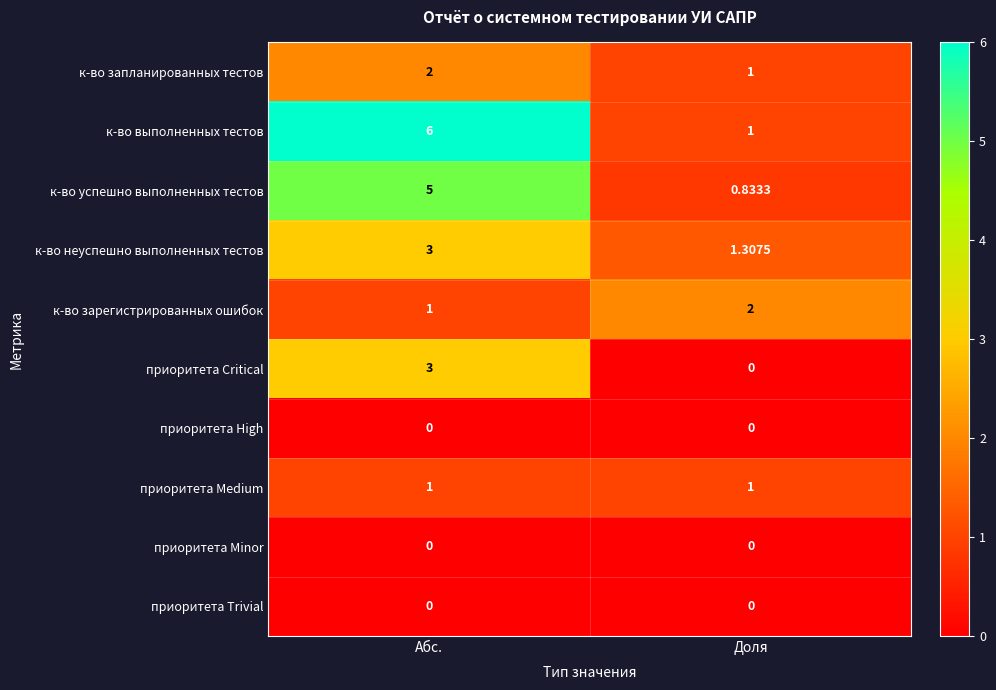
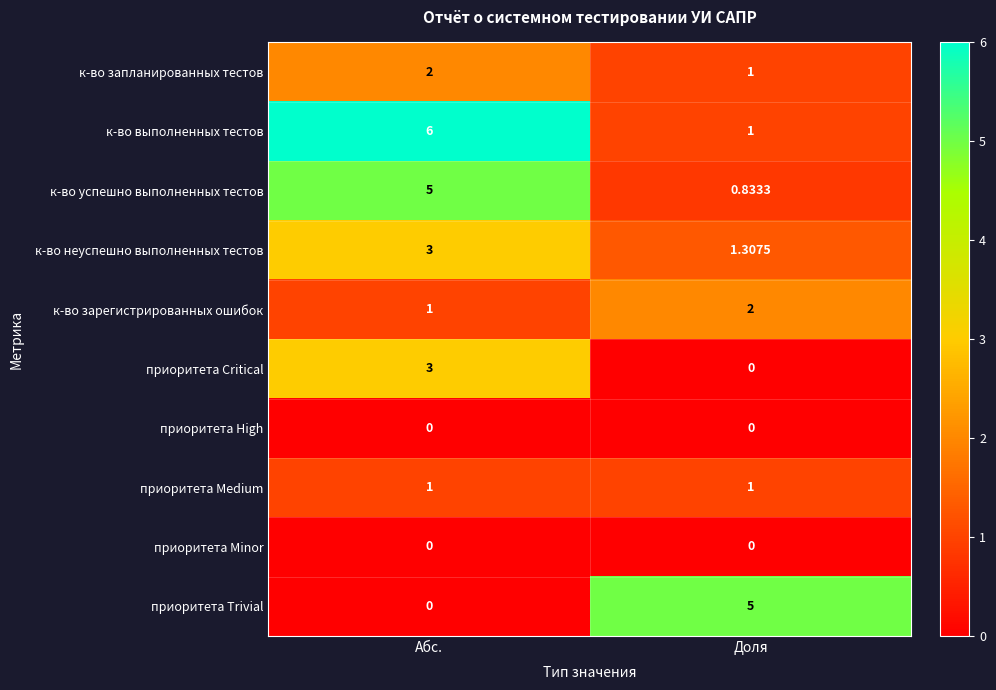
приоритета Trivial, Доля: 0 -> 5
